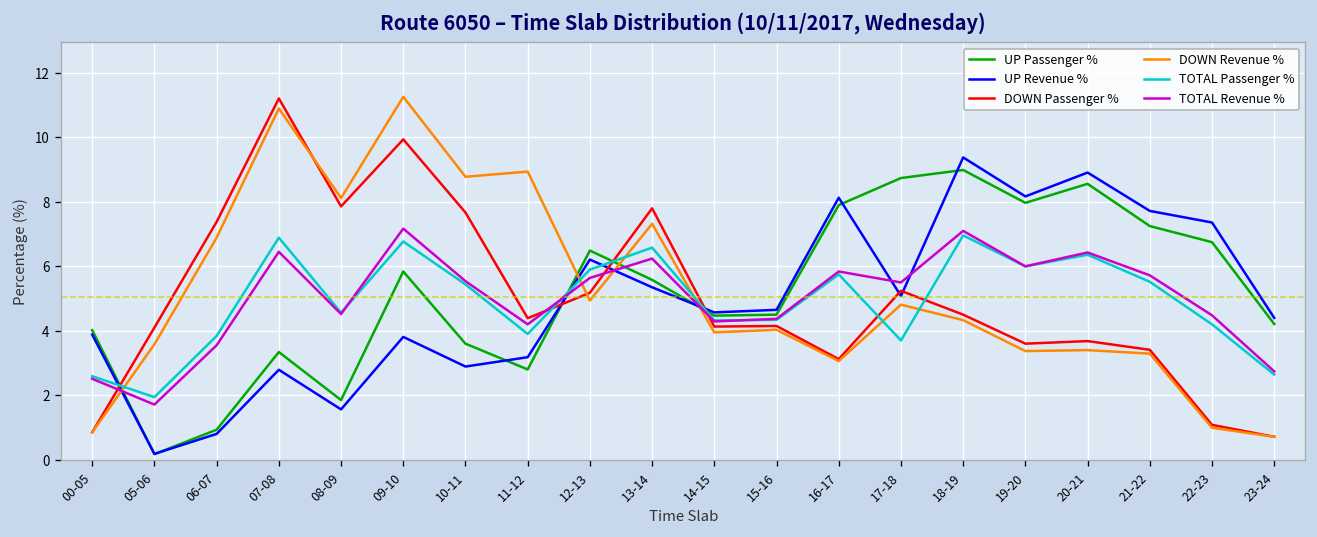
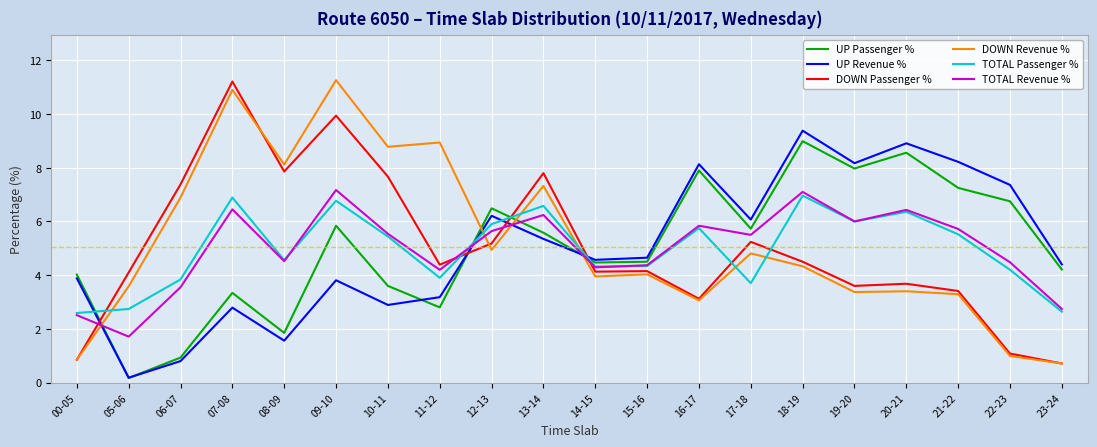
TOTAL Passenger %, 05-06: 1.9 -> 2.7
UP Passenger %, 17-18: 8.7 -> 5.7
UP Revenue %, 17-18: 5.1 -> 6.1
UP Revenue %, 21-22: 7.7 -> 8.2
